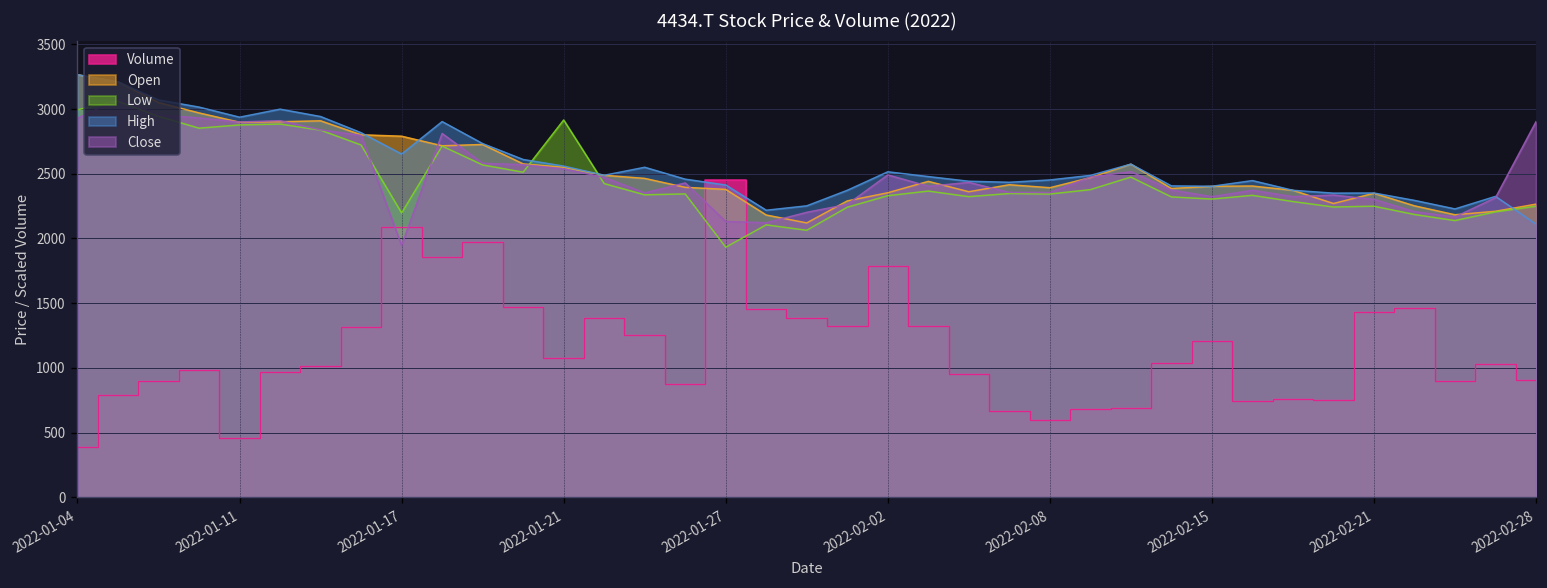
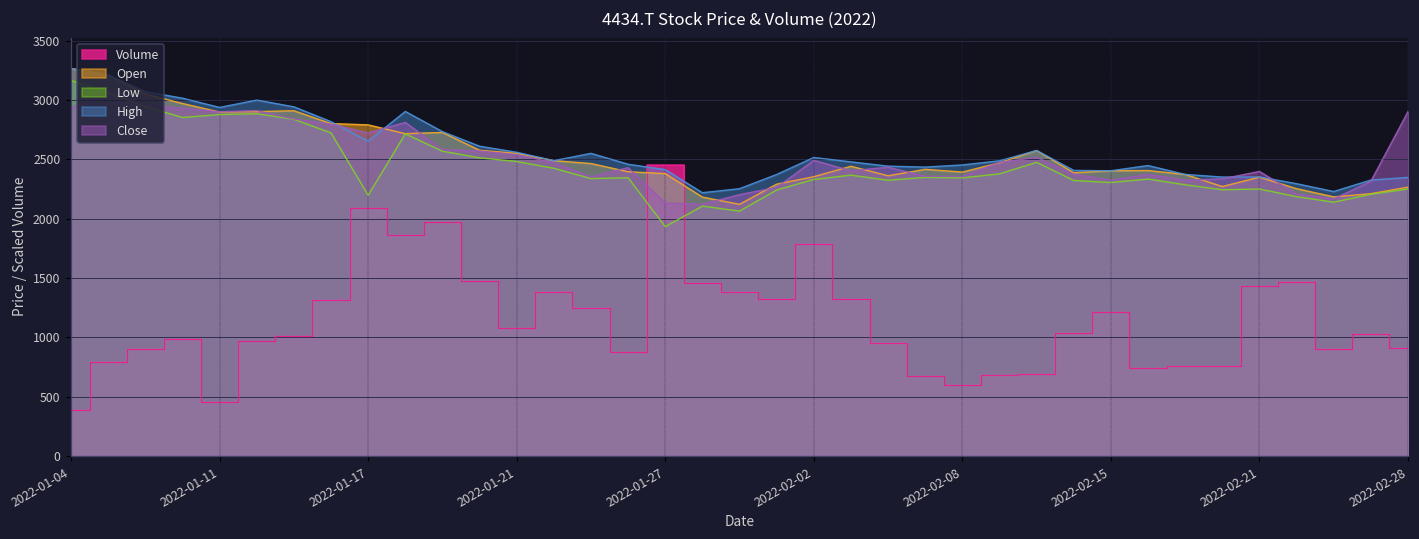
Low, 2022-01-04: 2990 -> 3170
Close, 2022-01-17: 1950 -> 2720
Low, 2022-01-21: 2920 -> 2480
Close, 2022-02-21: 2300 -> 2400
High, 2022-02-28: 2110 -> 2350
